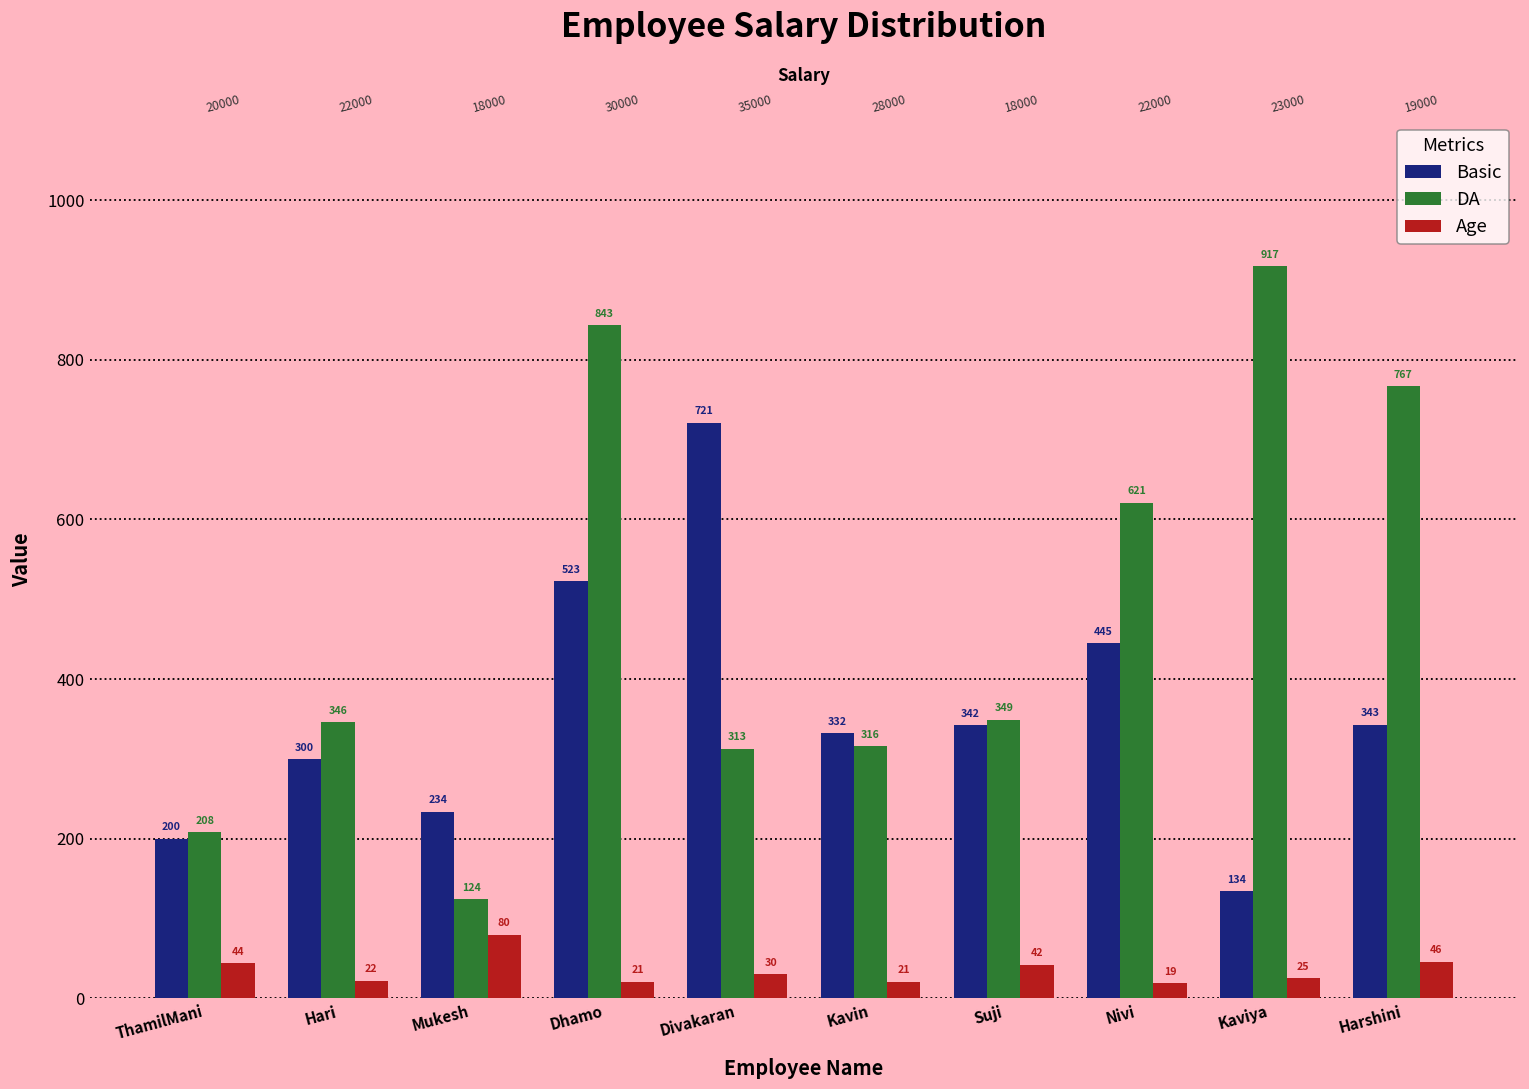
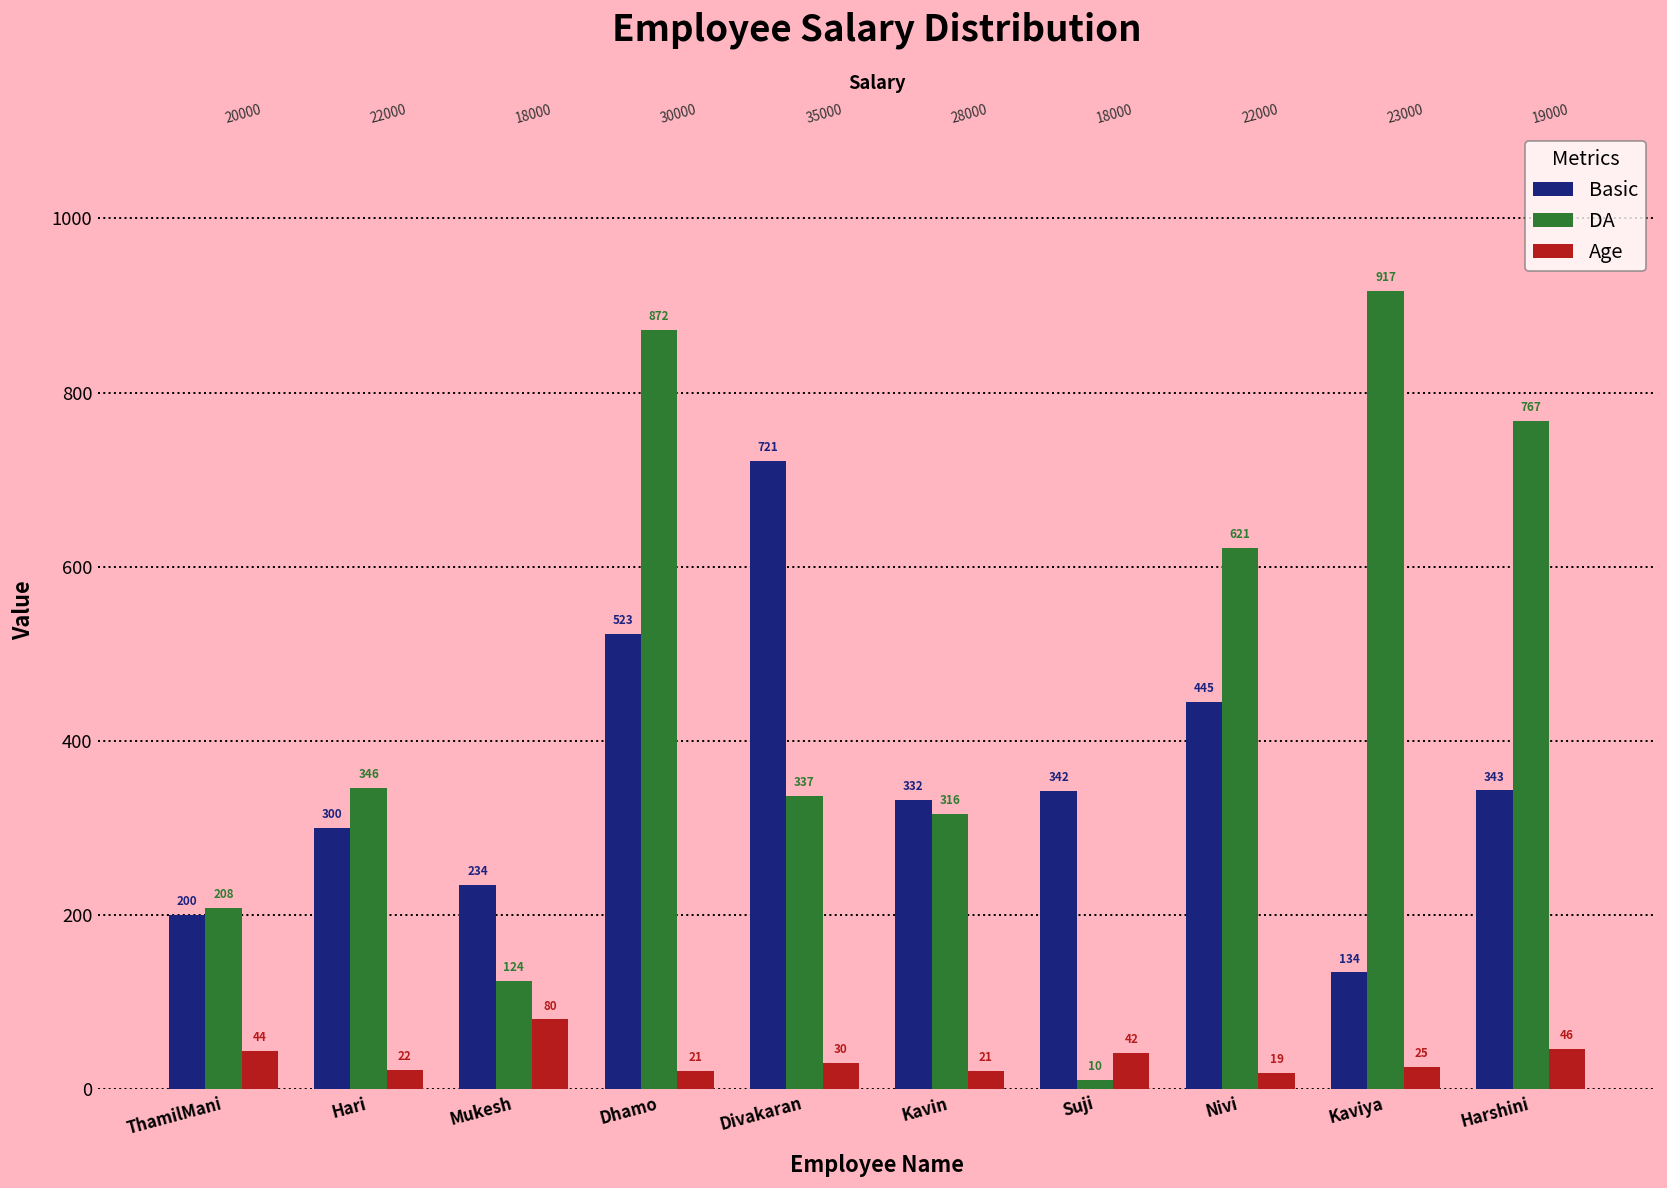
DA, Dhamo: 843 -> 872
DA, Divakaran: 313 -> 337
DA, Suji: 349 -> 10
